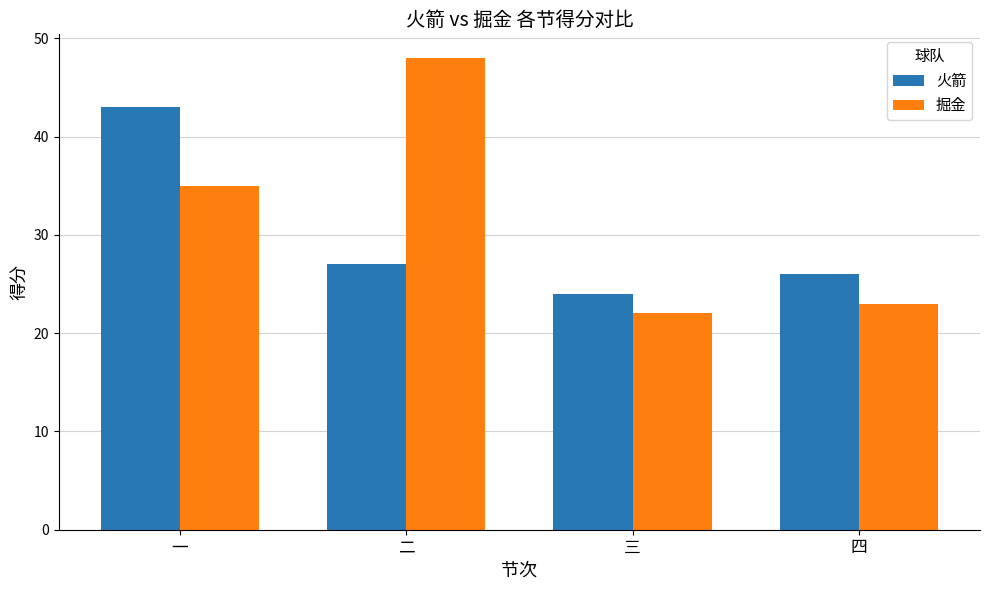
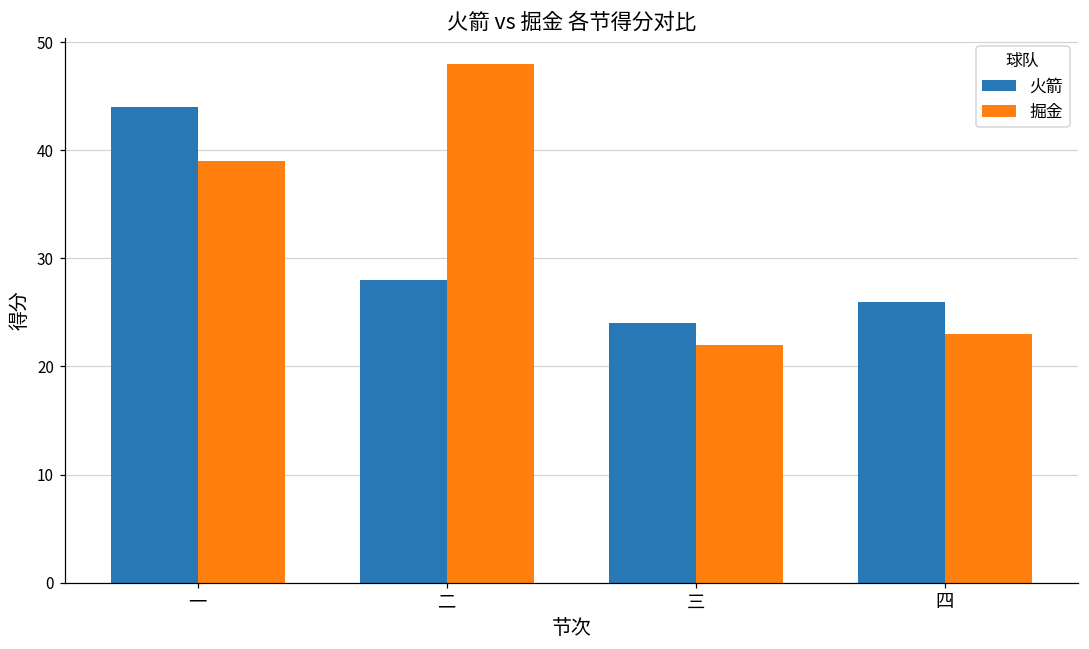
火箭, 一: 43 -> 44
掘金, 一: 35 -> 39
火箭, 二: 27 -> 28
